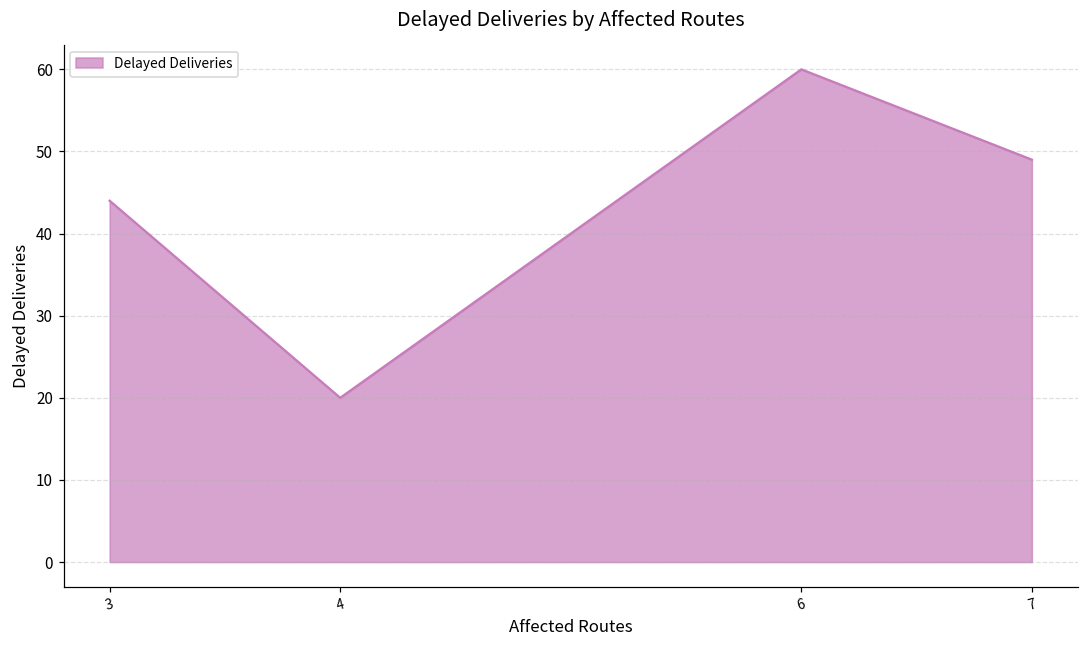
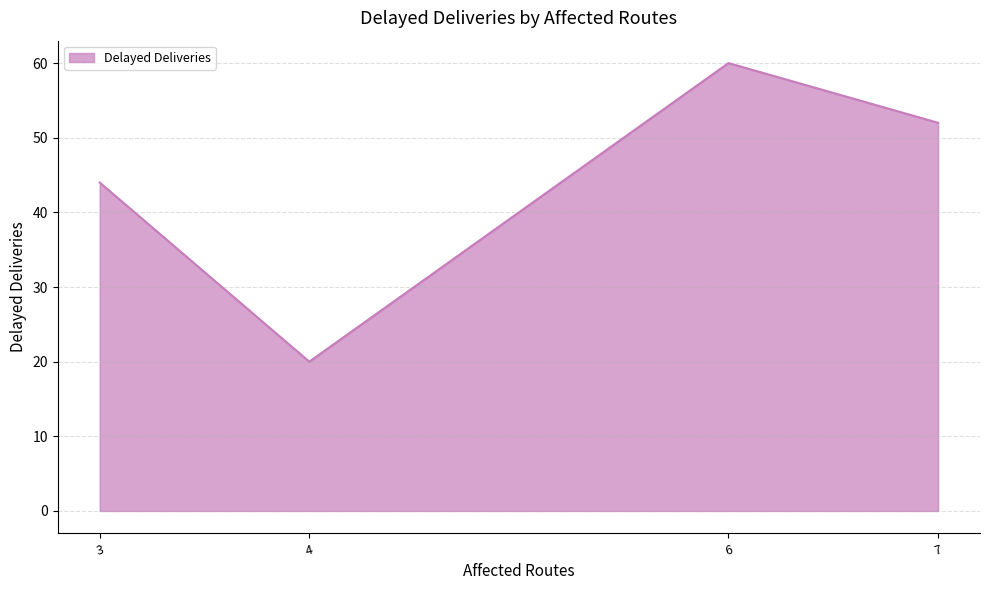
7: 49 -> 52
